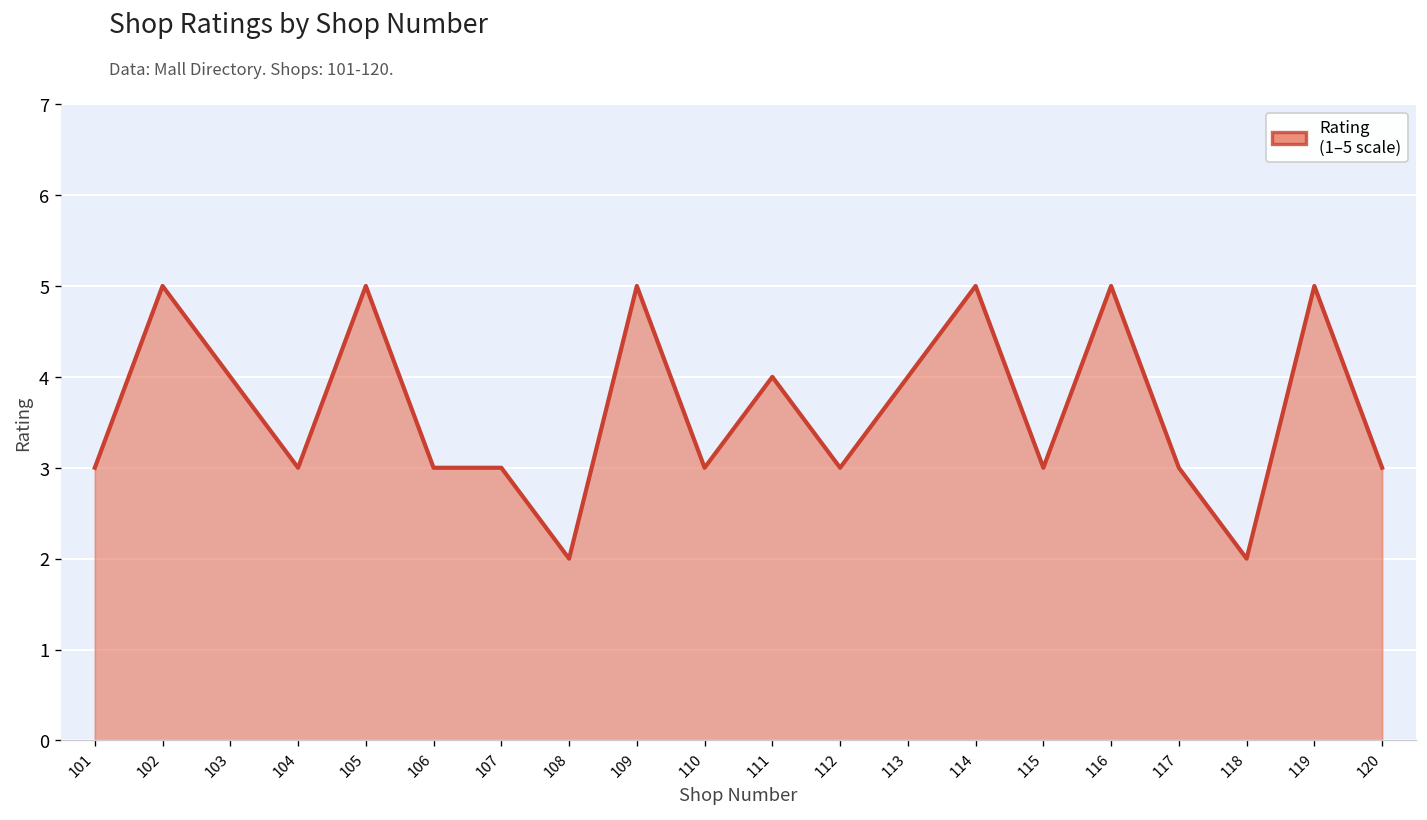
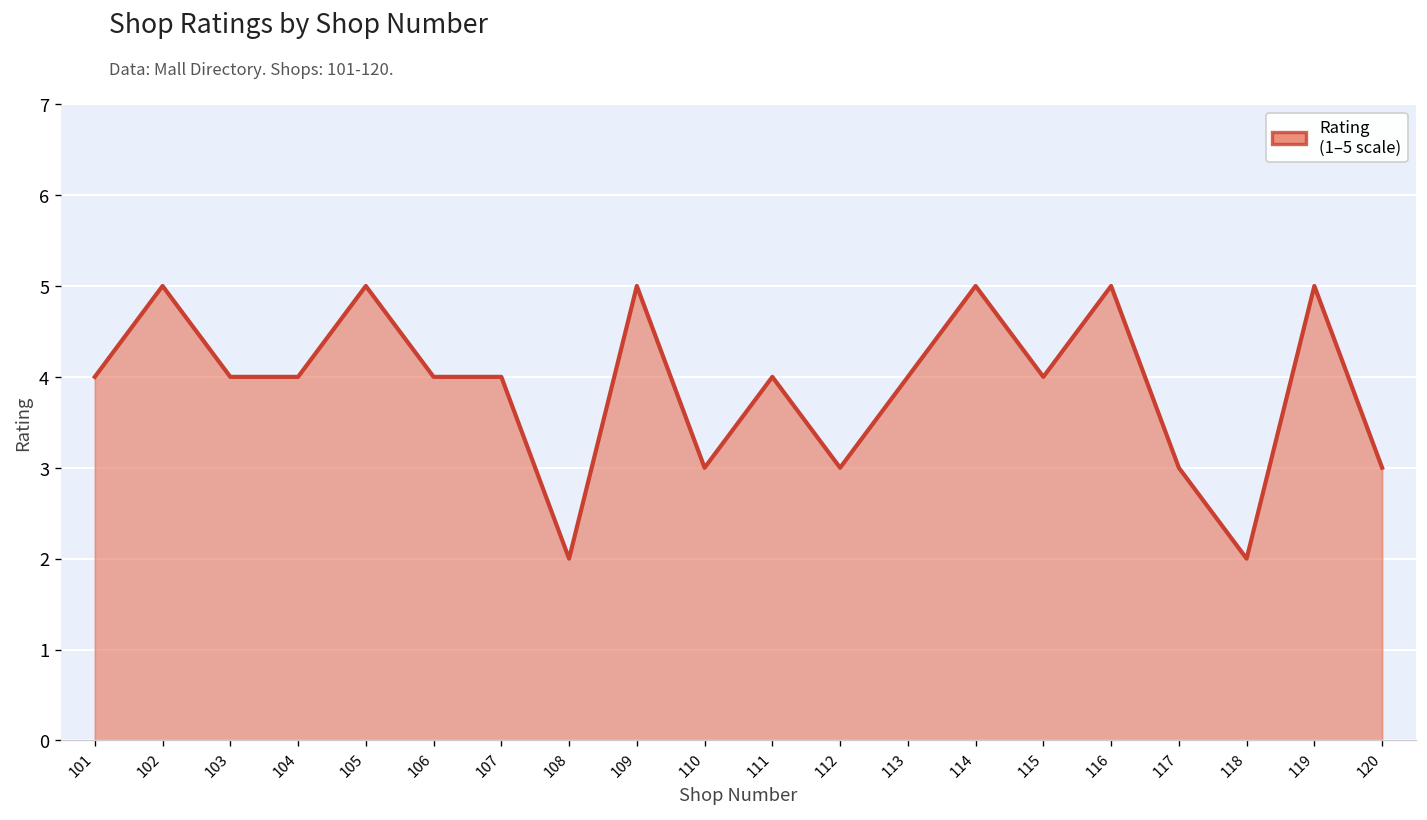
101: 3 -> 4
104: 3 -> 4
106: 3 -> 4
107: 3 -> 4
115: 3 -> 4
